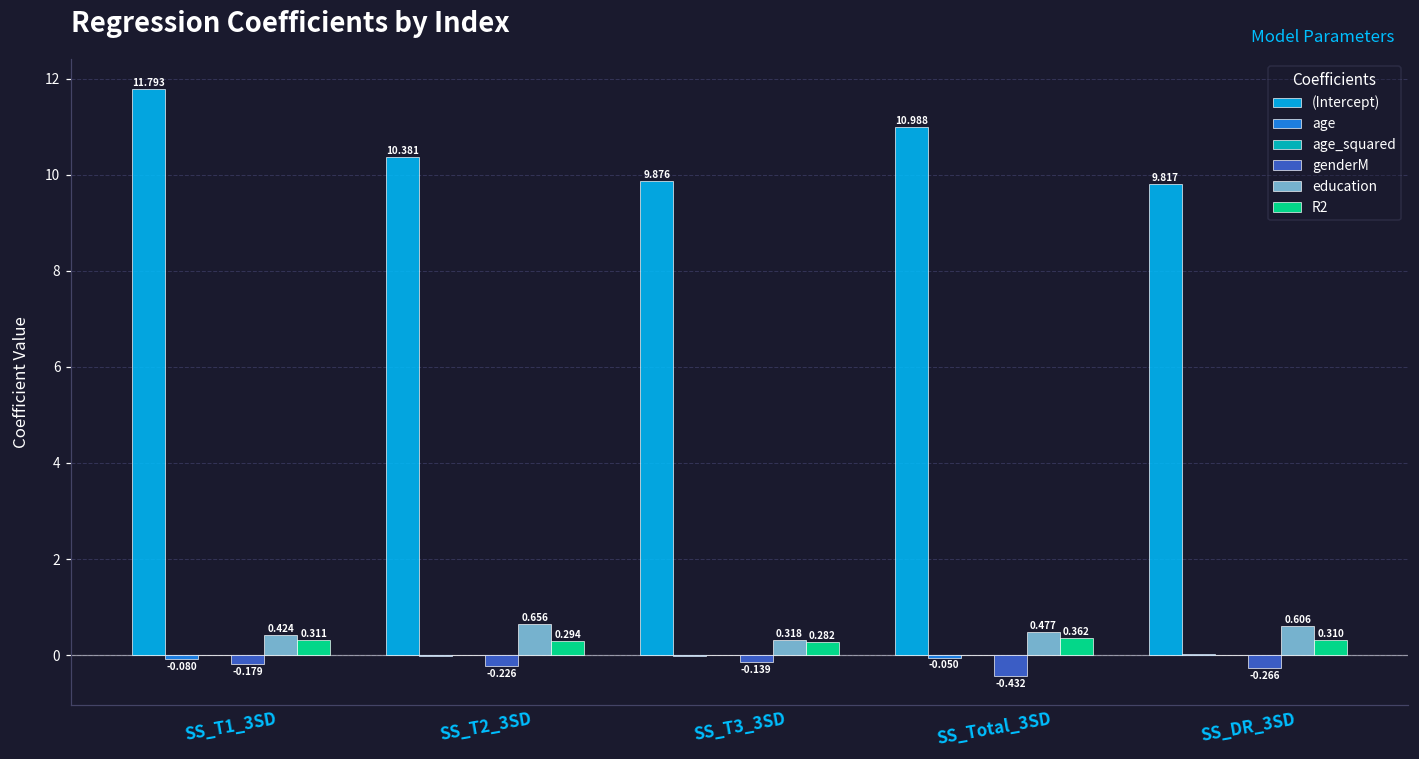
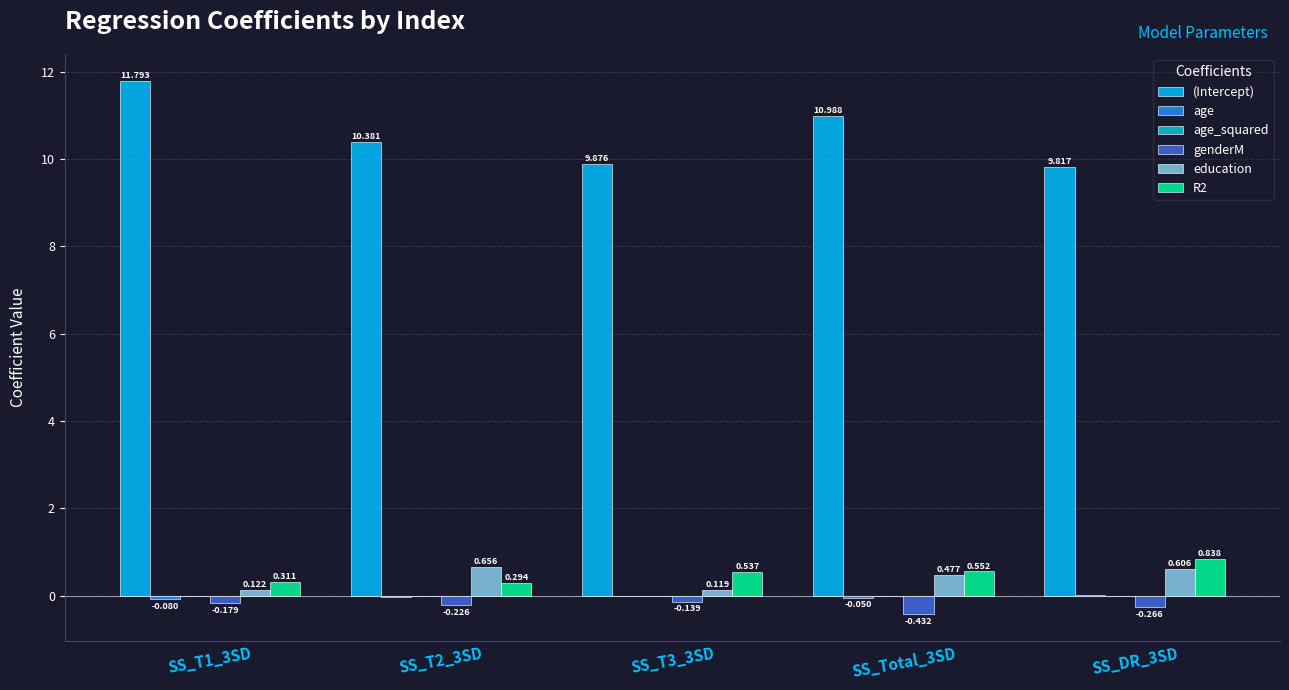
education, SS_T1_3SD: 0.424 -> 0.122
education, SS_T3_3SD: 0.318 -> 0.119
R2, SS_T3_3SD: 0.282 -> 0.537
R2, SS_Total_3SD: 0.362 -> 0.552
R2, SS_DR_3SD: 0.310 -> 0.838
